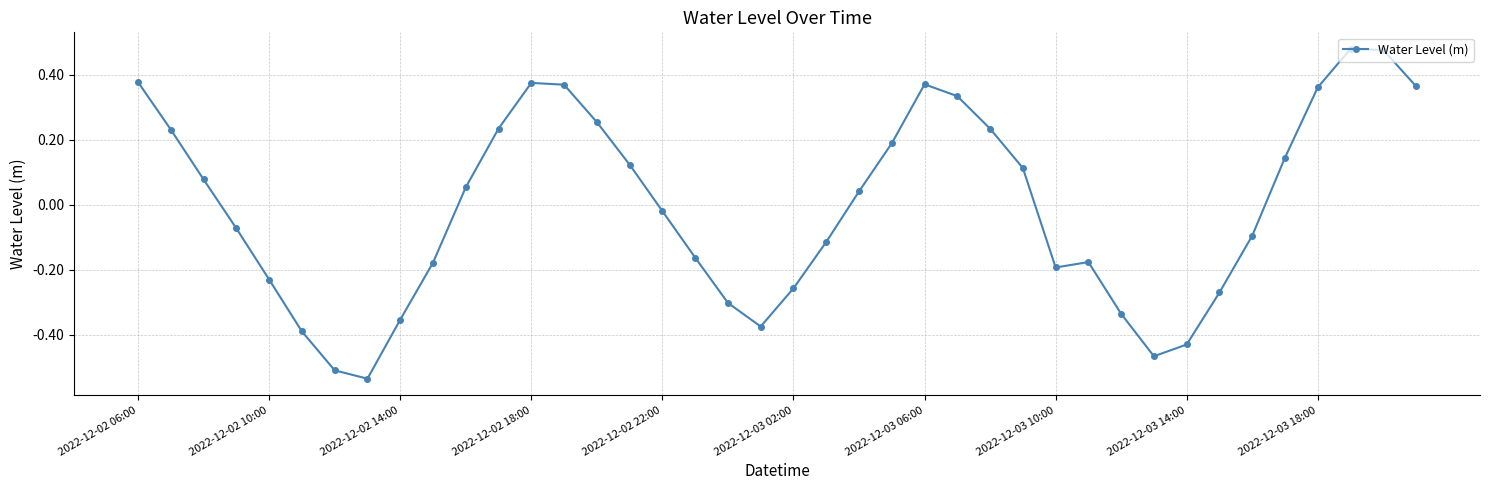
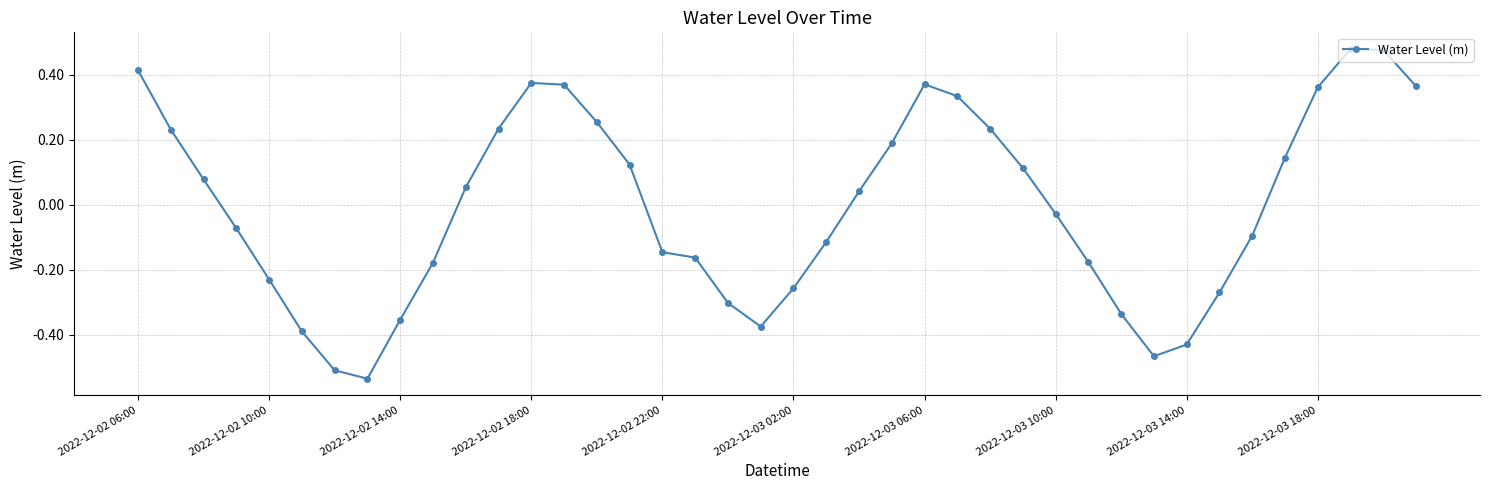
2022-12-02 06:00: 0.38 -> 0.41
2022-12-02 22:00: -0.02 -> -0.15
2022-12-03 10:00: -0.19 -> -0.03
